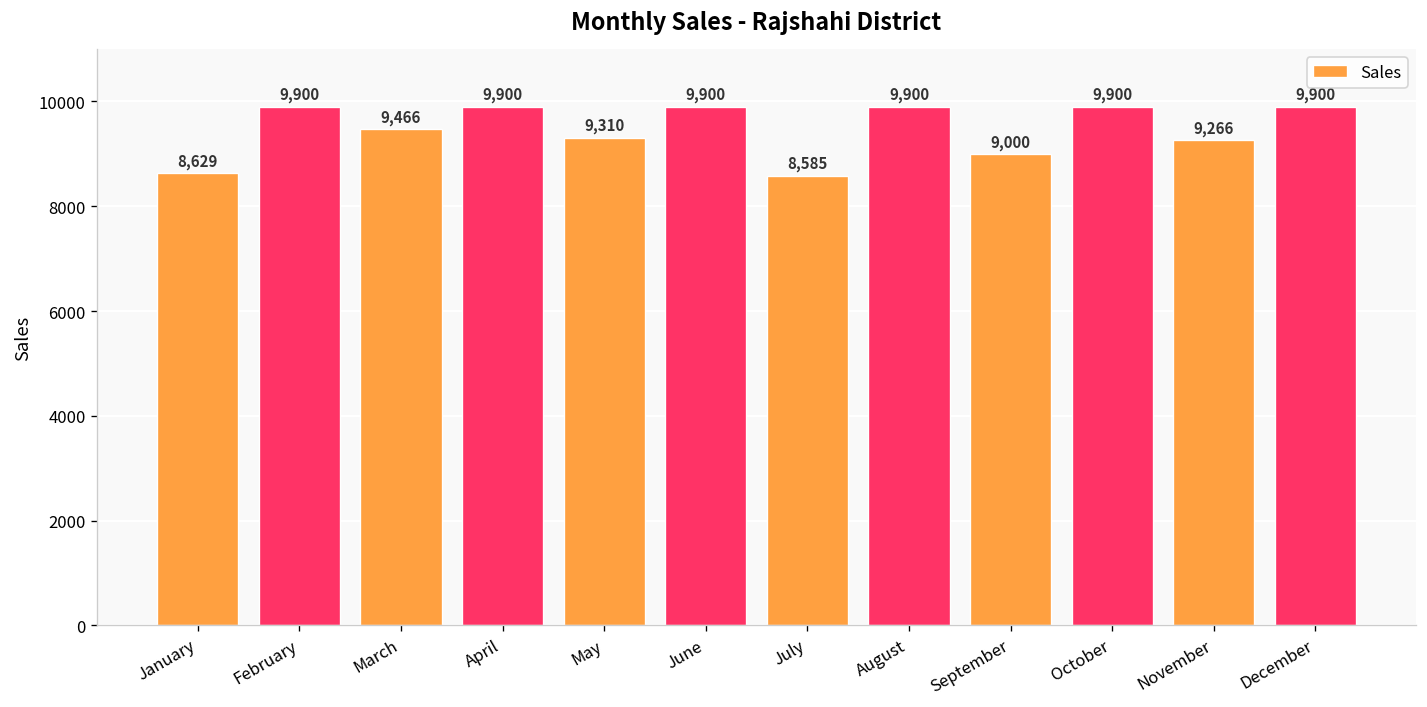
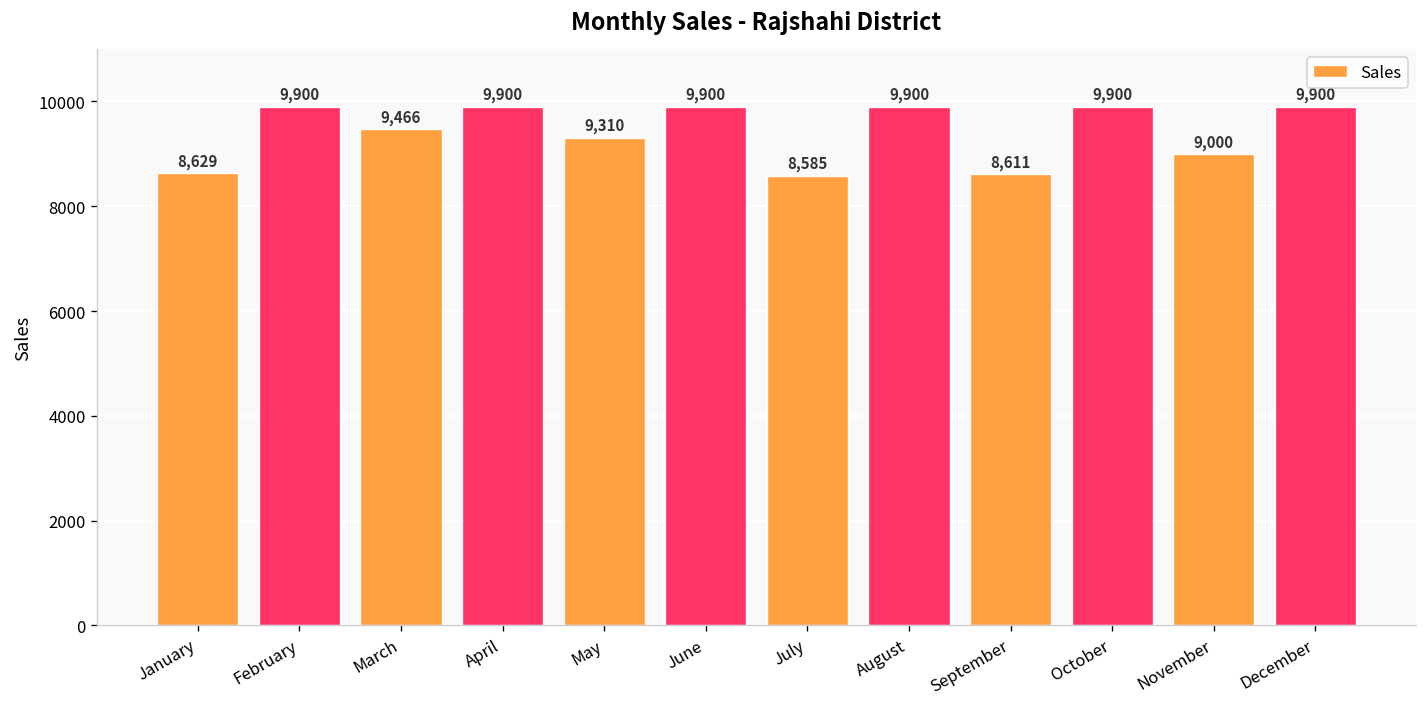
September: 9,000 -> 8,611
November: 9,266 -> 9,000
